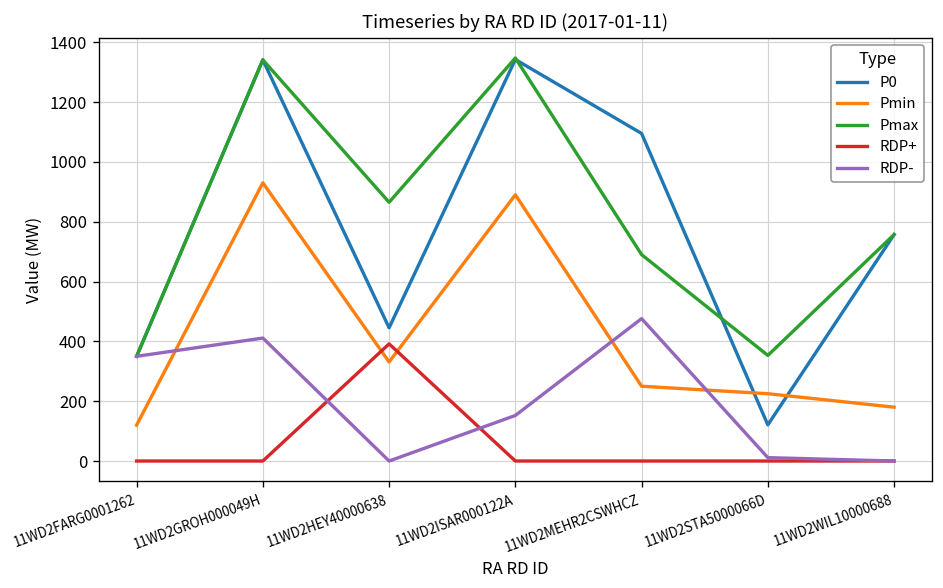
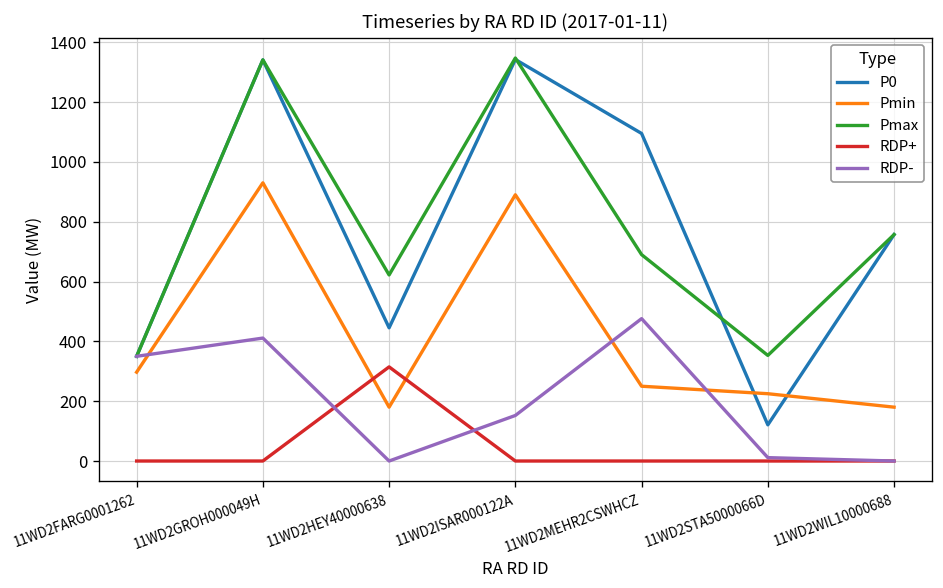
Pmin, 11WD2FARG0001262: 120 -> 300
Pmin, 11WD2HEY40000638: 330 -> 180
Pmax, 11WD2HEY40000638: 870 -> 620
RDP+, 11WD2HEY40000638: 390 -> 310
